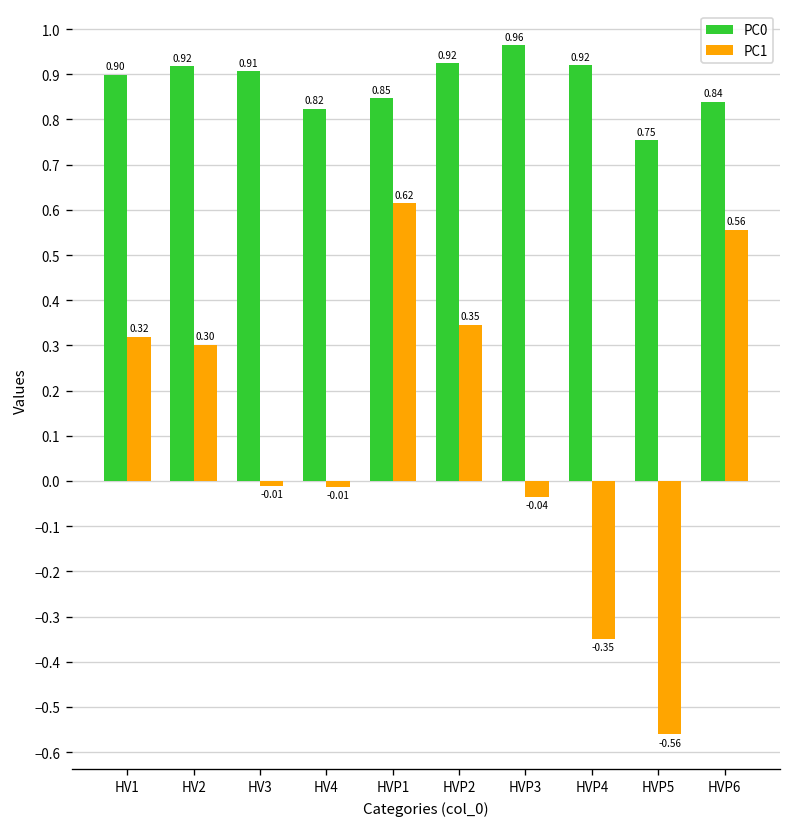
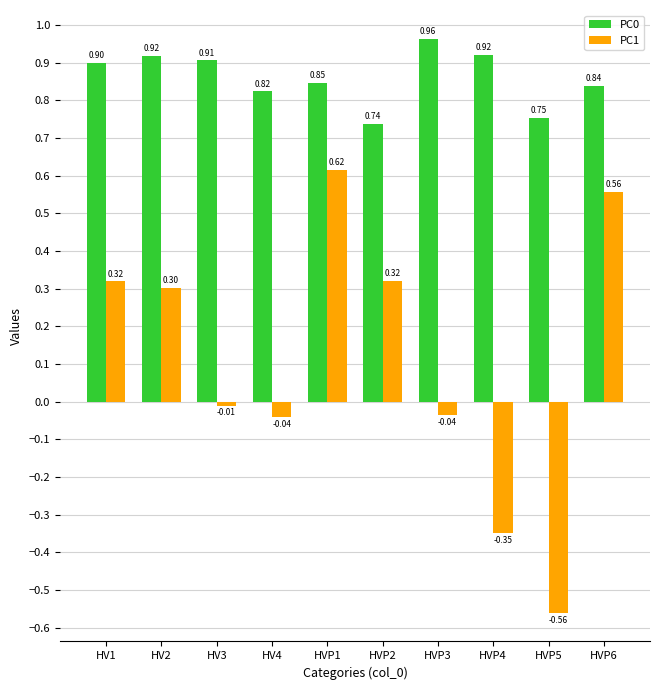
PC1, HV4: -0.01 -> -0.04
PC0, HVP2: 0.92 -> 0.74
PC1, HVP2: 0.35 -> 0.32
